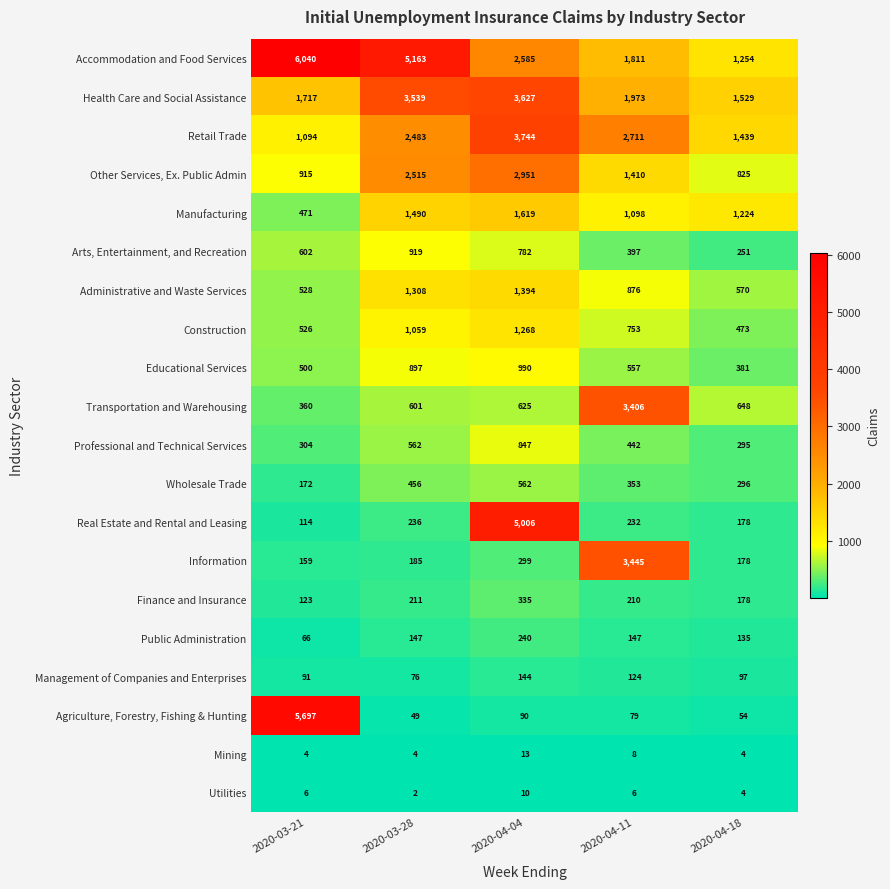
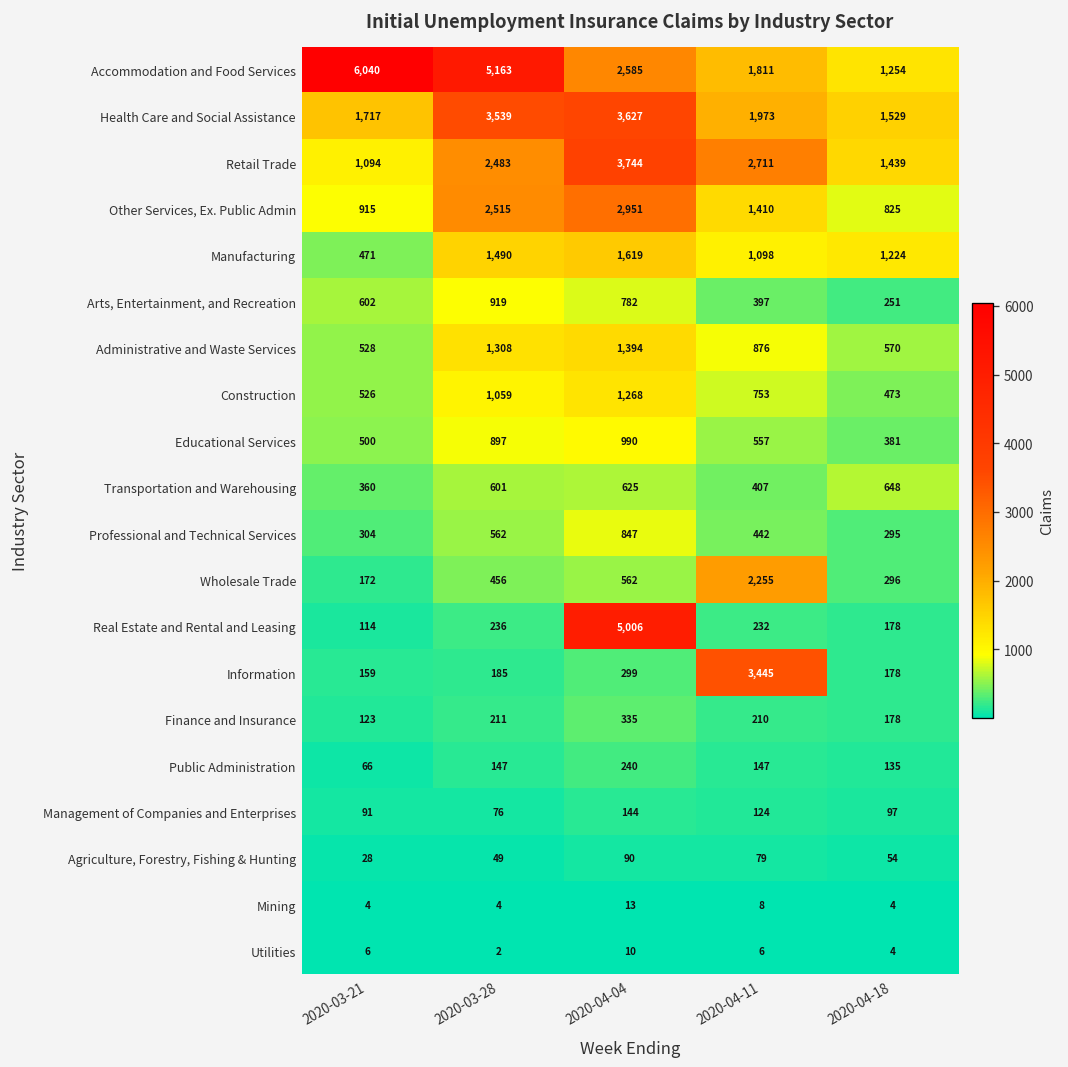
Transportation and Warehousing, 2020-04-11: 3,406 -> 407
Wholesale Trade, 2020-04-11: 353 -> 2,255
Agriculture, Forestry, Fishing & Hunting, 2020-03-21: 5,697 -> 28
